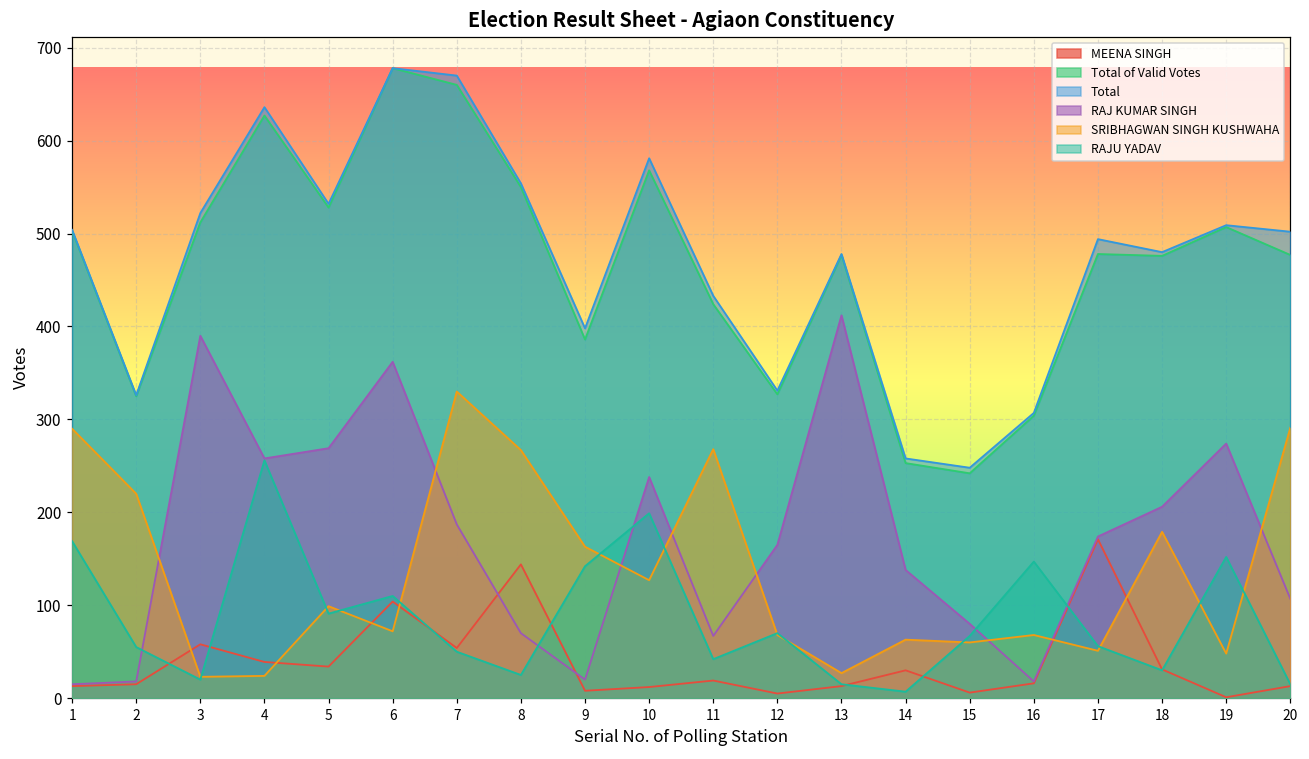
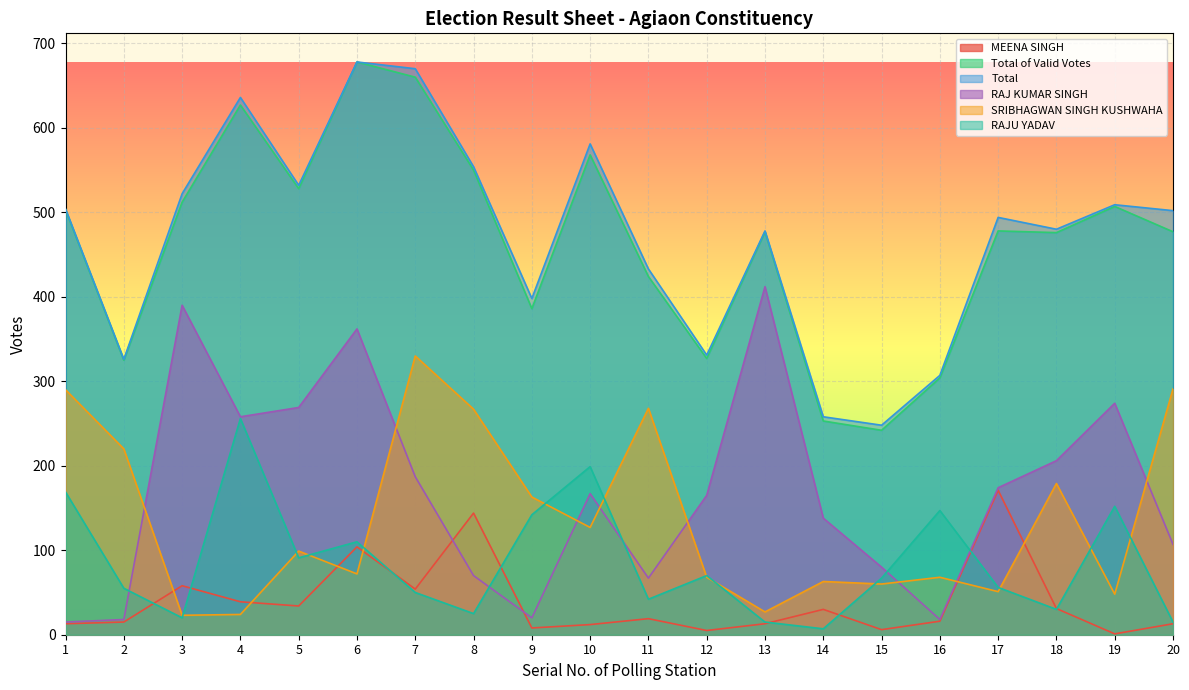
RAJ KUMAR SINGH, 10: 240 -> 170
